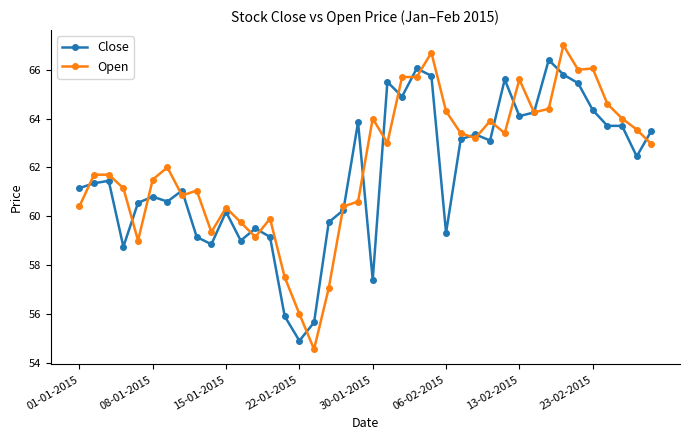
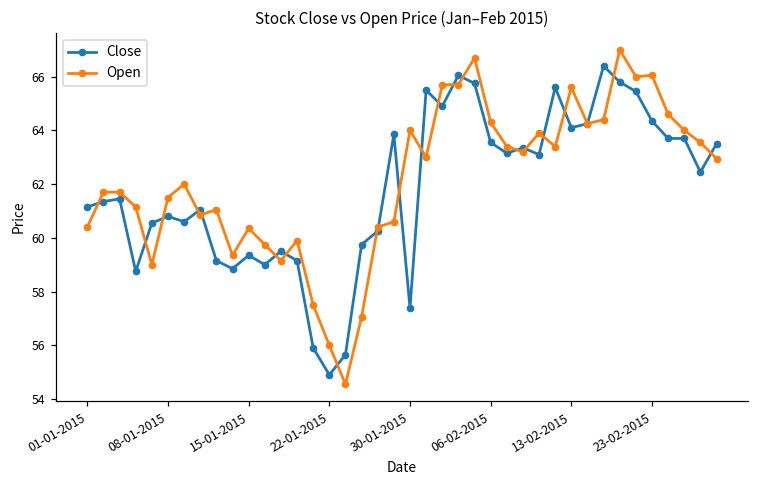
Close, 15-01-2015: 60.2 -> 59.4
Close, 06-02-2015: 59.3 -> 63.6
